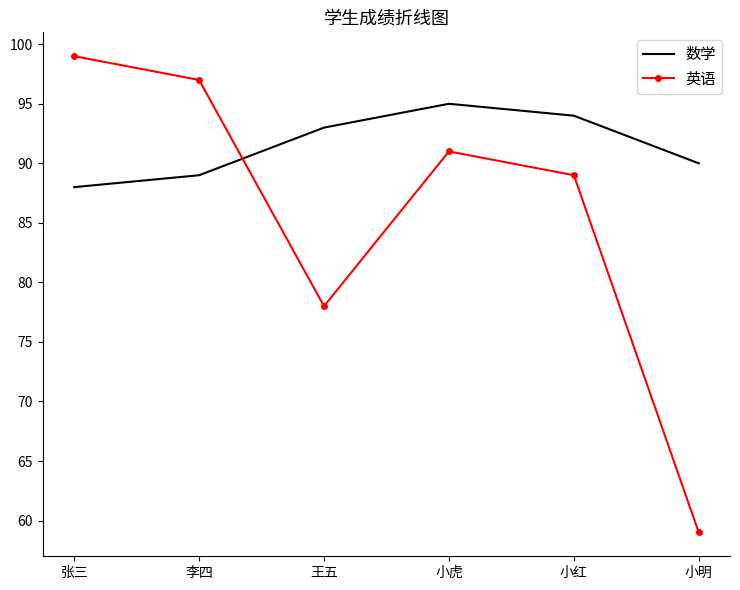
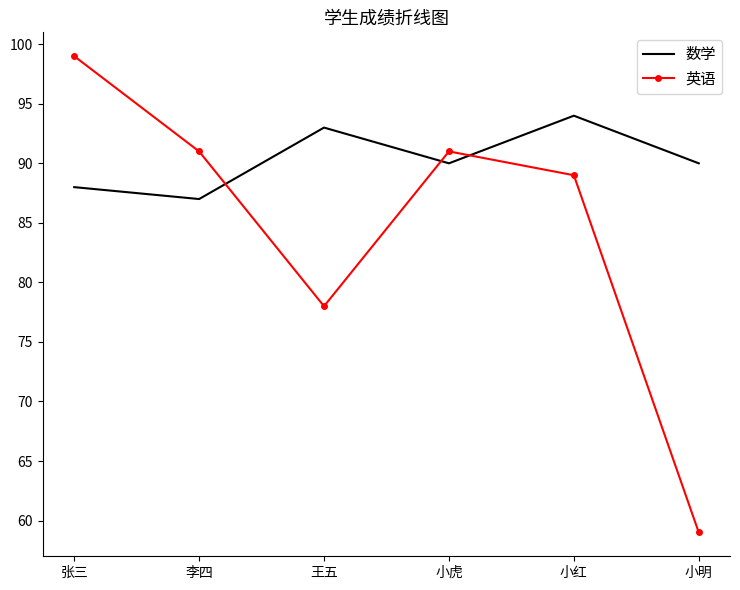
数学, 李四: 89 -> 87
英语, 李四: 97 -> 91
数学, 小虎: 95 -> 90
